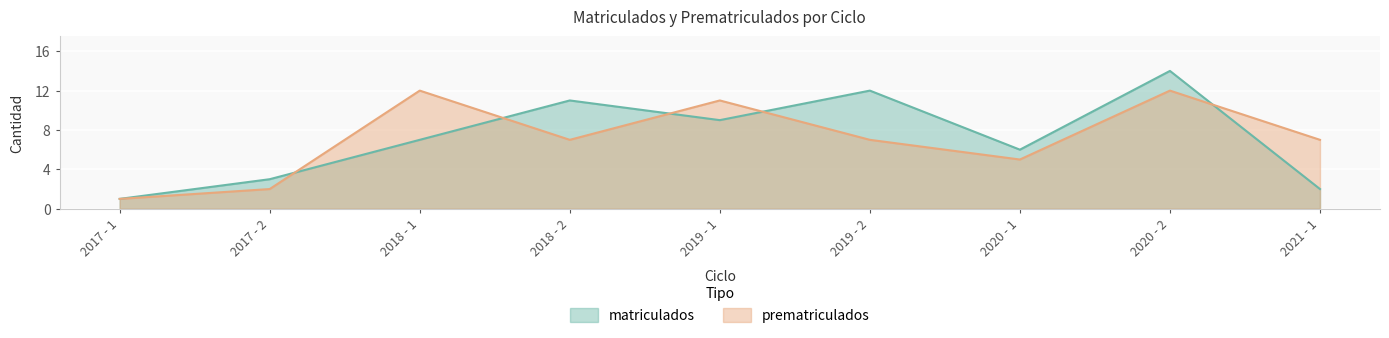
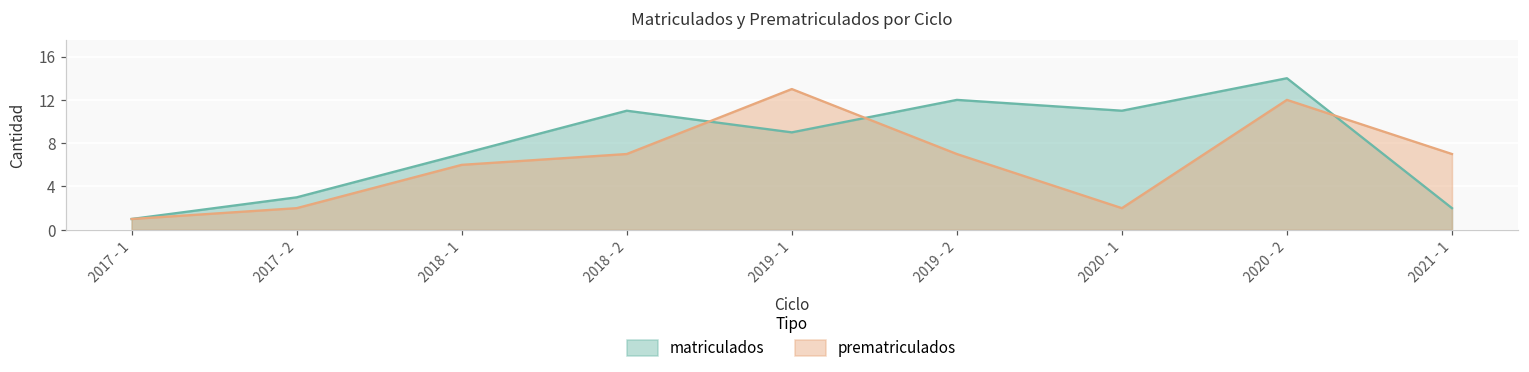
prematriculados, 2018 - 1: 12 -> 6
prematriculados, 2019 - 1: 11 -> 13
matriculados, 2020 - 1: 6 -> 11
prematriculados, 2020 - 1: 5 -> 2
